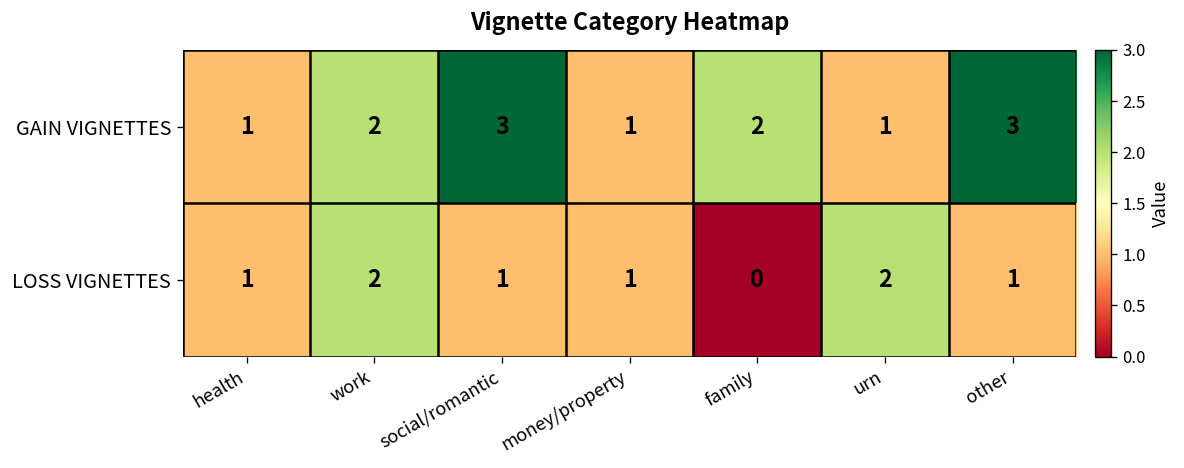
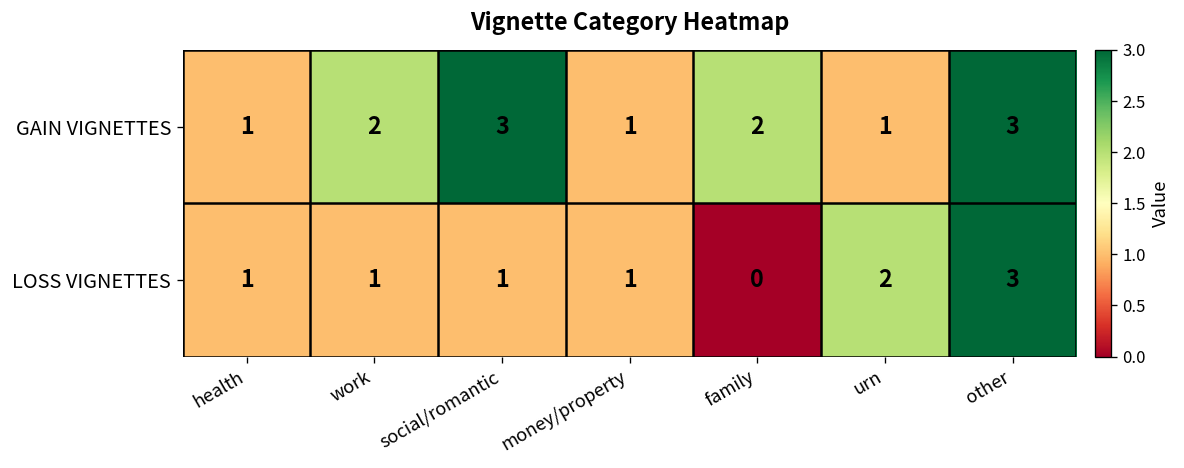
LOSS VIGNETTES, work: 2 -> 1
LOSS VIGNETTES, other: 1 -> 3
